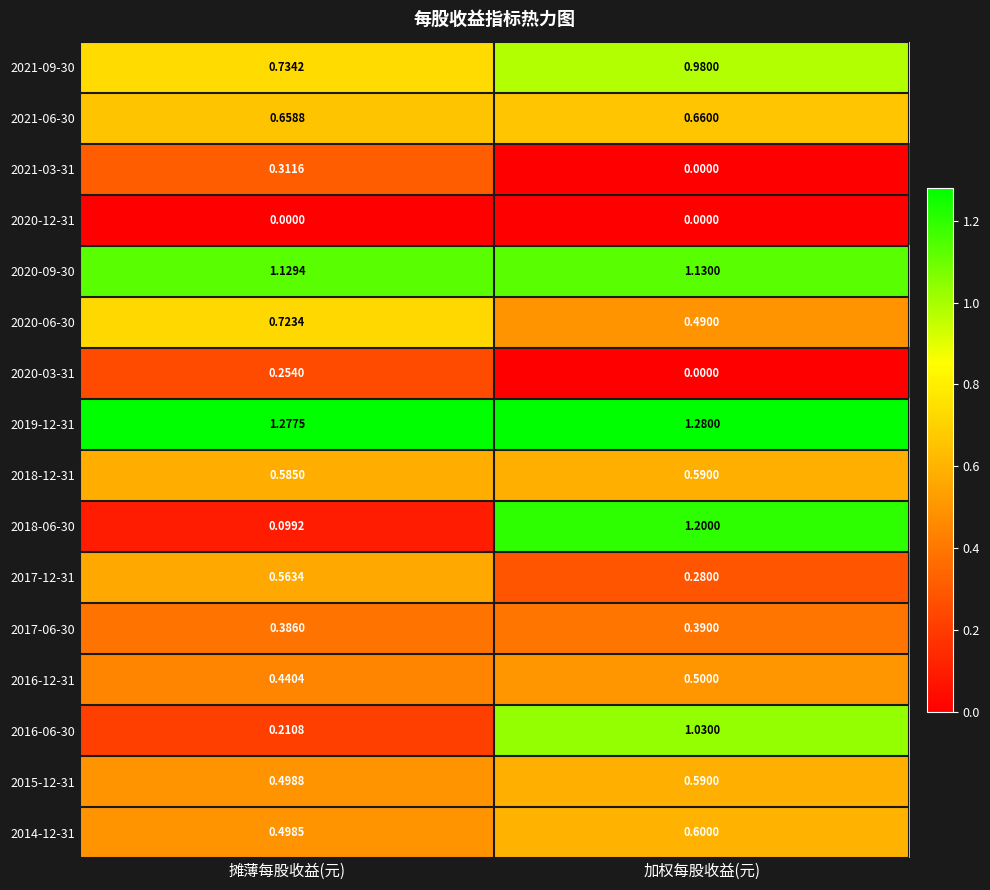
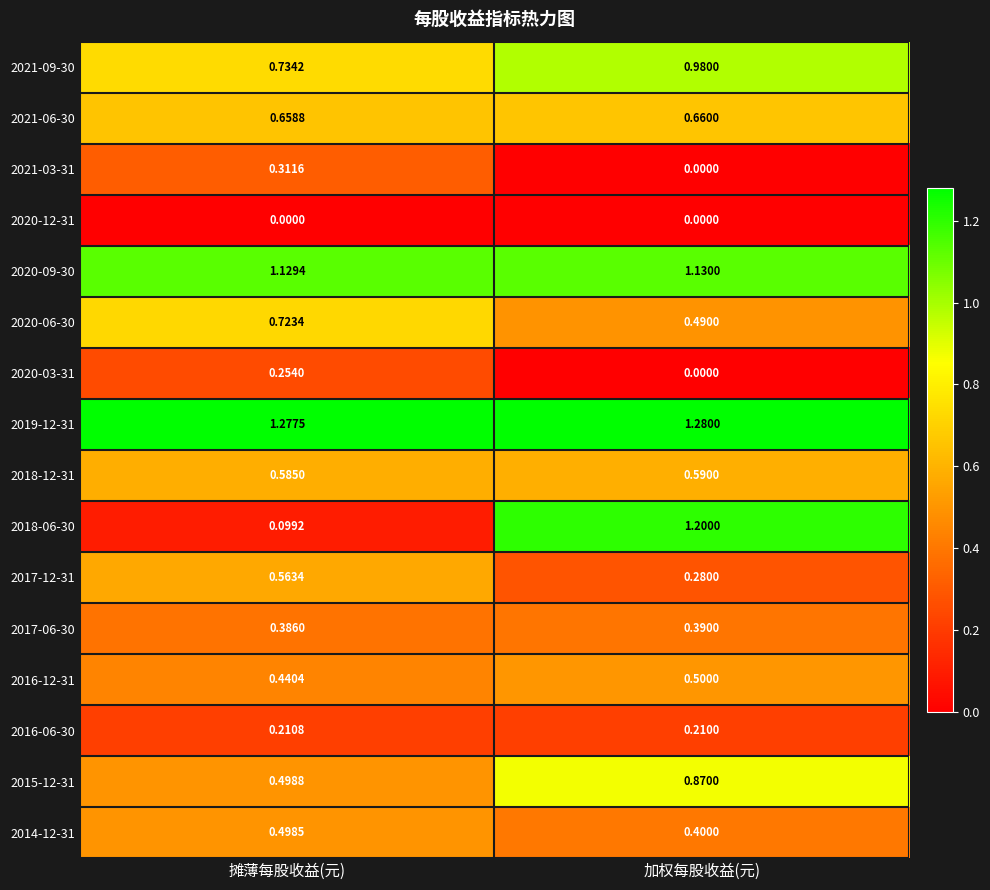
2016-06-30, 加权每股收益(元): 1.0300 -> 0.2100
2015-12-31, 加权每股收益(元): 0.5900 -> 0.8700
2014-12-31, 加权每股收益(元): 0.6000 -> 0.4000
